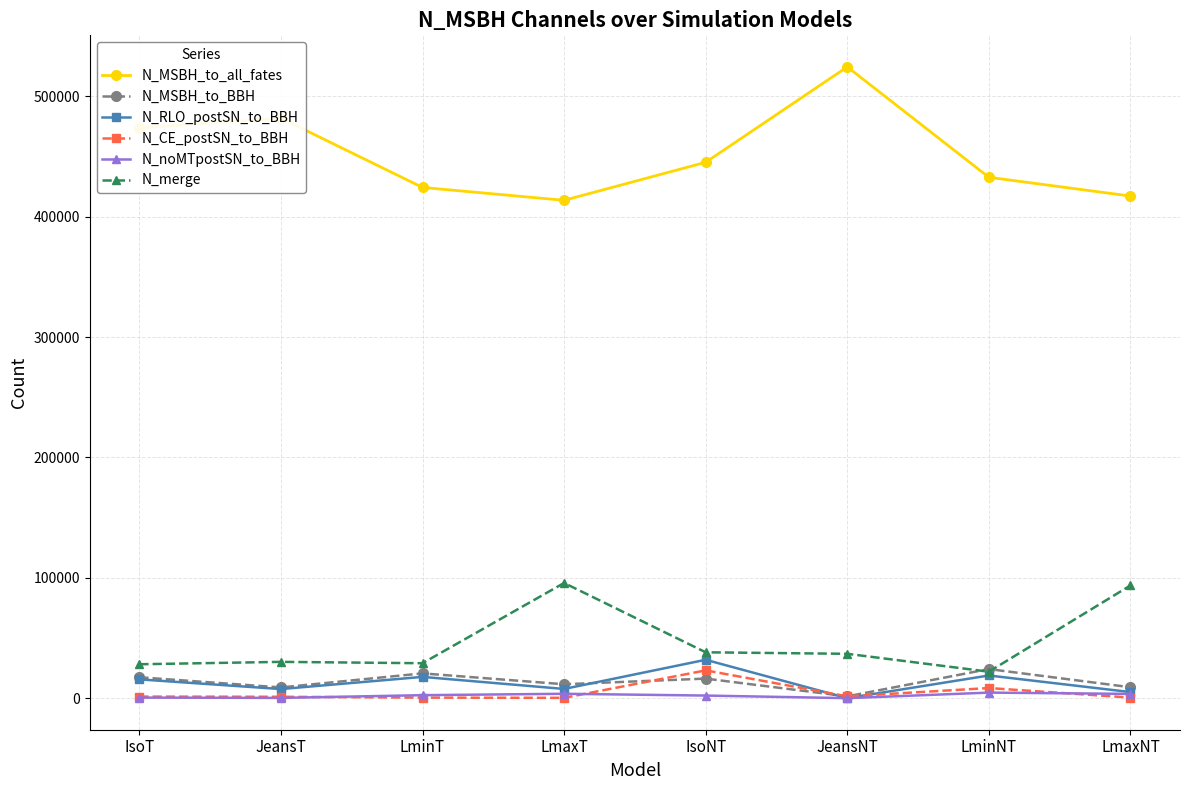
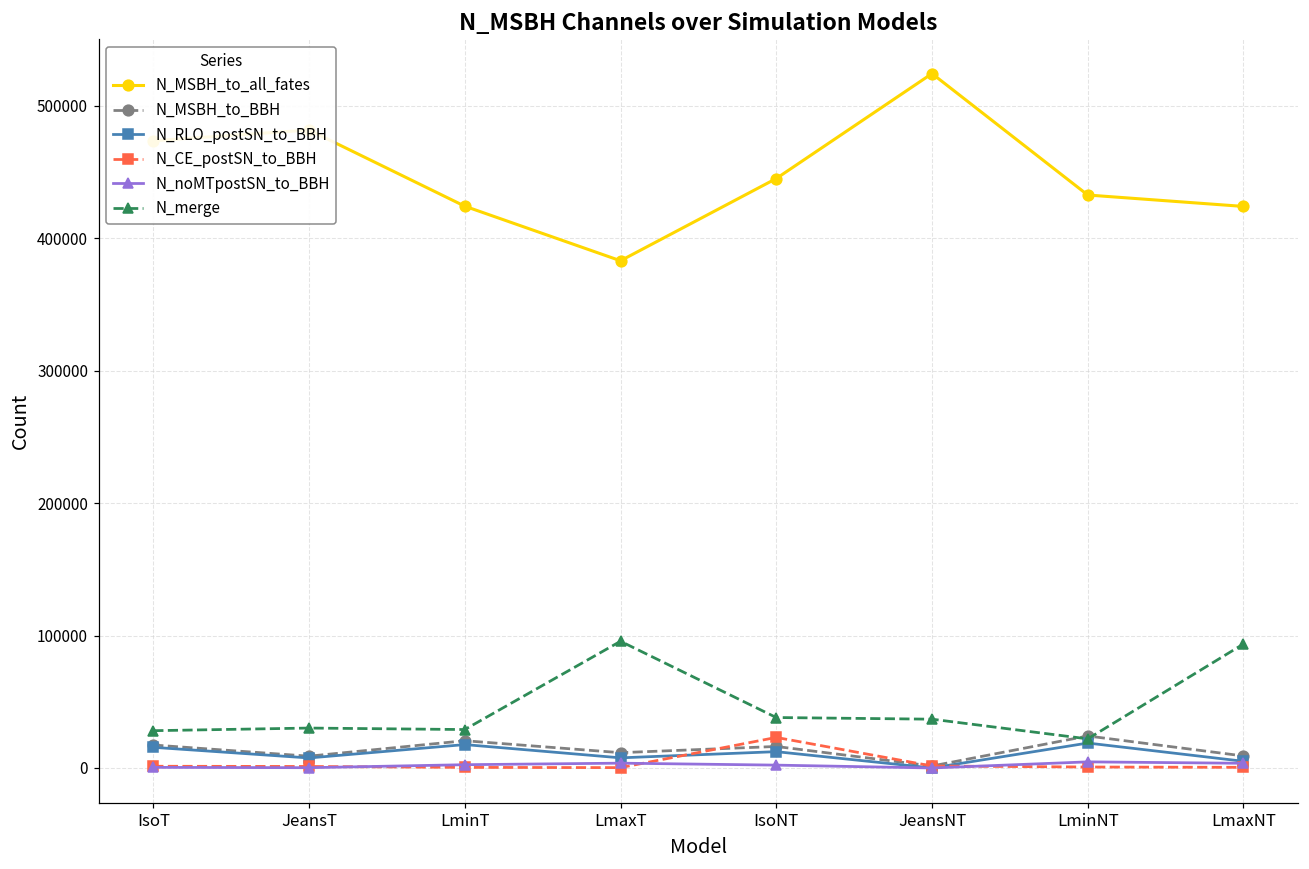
N_MSBH_to_all_fates, LmaxT: 414000 -> 383000
N_RLO_postSN_to_BBH, IsoNT: 32000 -> 12000
N_CE_postSN_to_BBH, LminNT: 8000 -> 1000
N_MSBH_to_all_fates, LmaxNT: 417000 -> 424000
